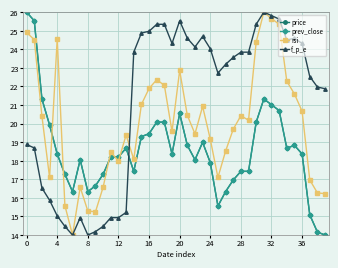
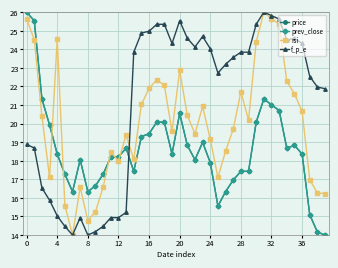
rsi, 0: 24.9 -> 25.6
rsi, 8: 15.3 -> 14.8
rsi, 28: 20.4 -> 21.7
